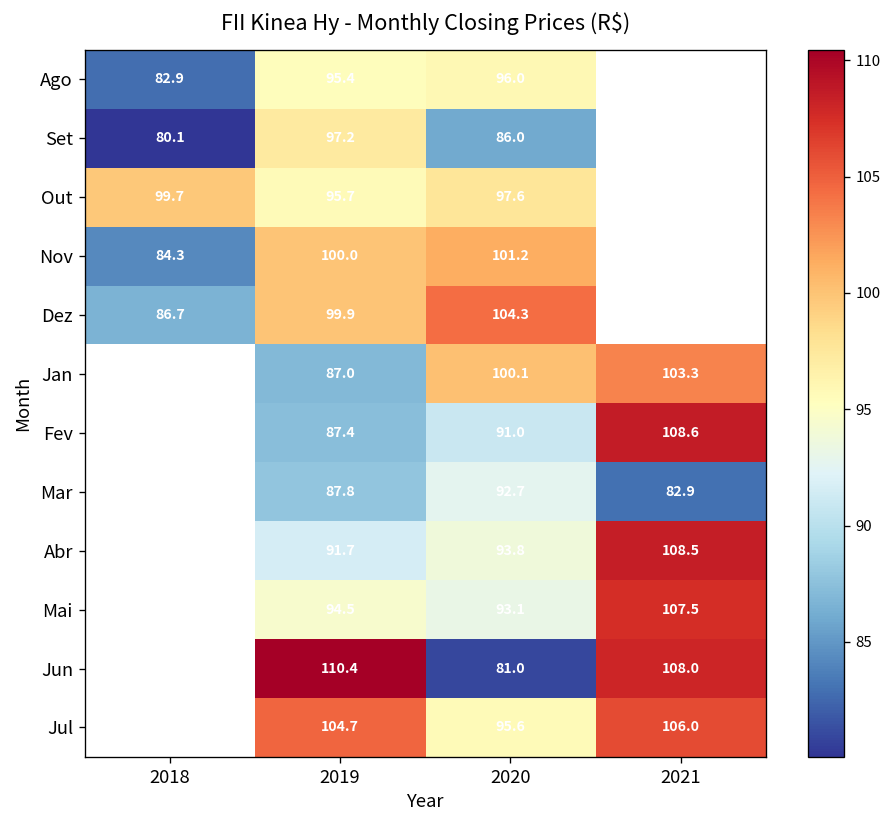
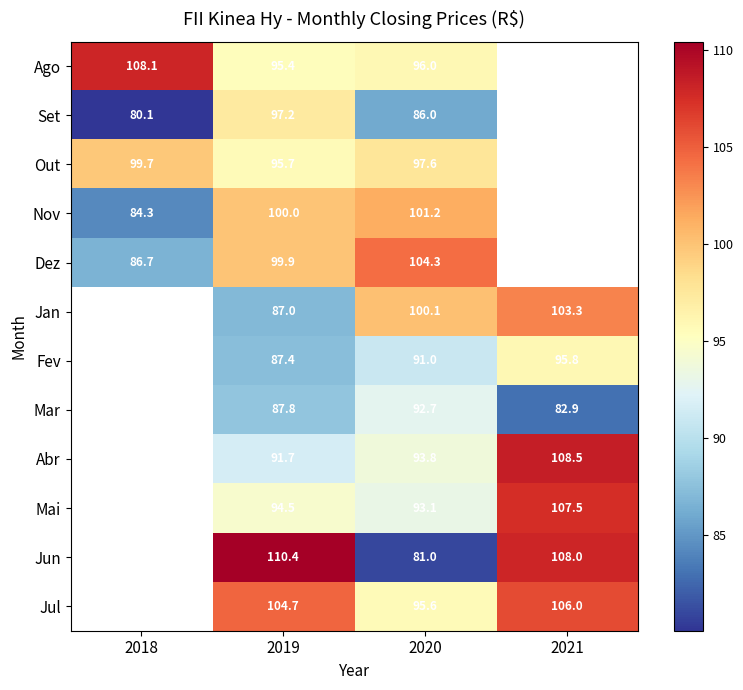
Ago, 2018: 82.9 -> 108.1
Fev, 2021: 108.6 -> 95.8
